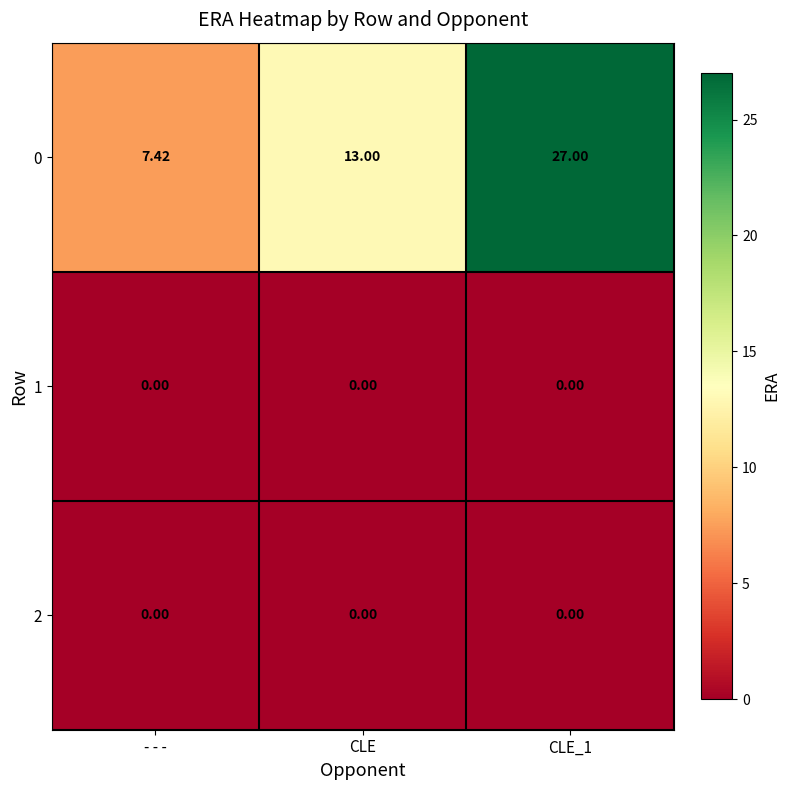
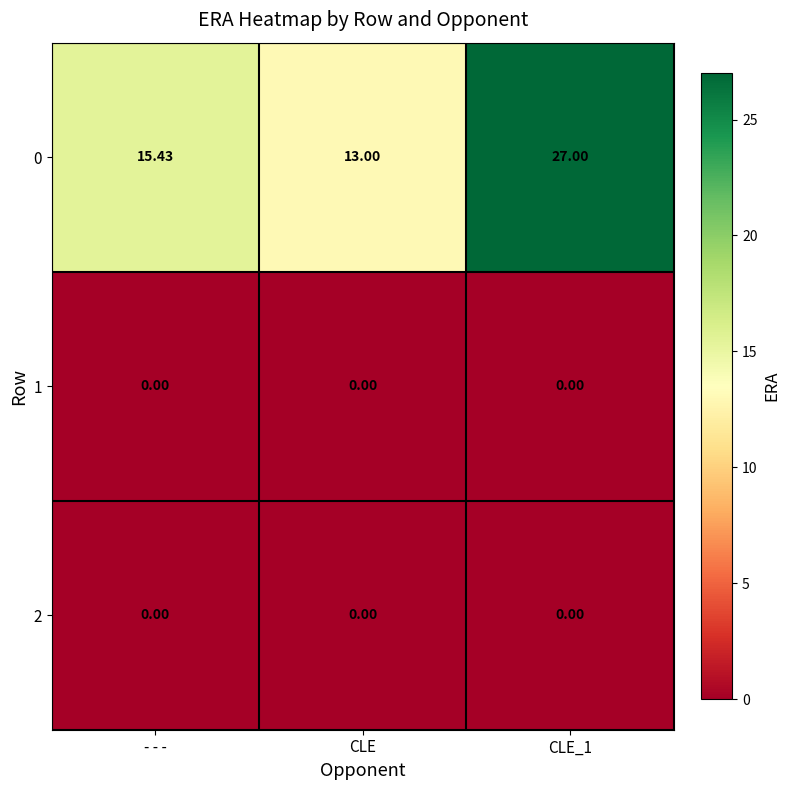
0, - - -: 7.42 -> 15.43
